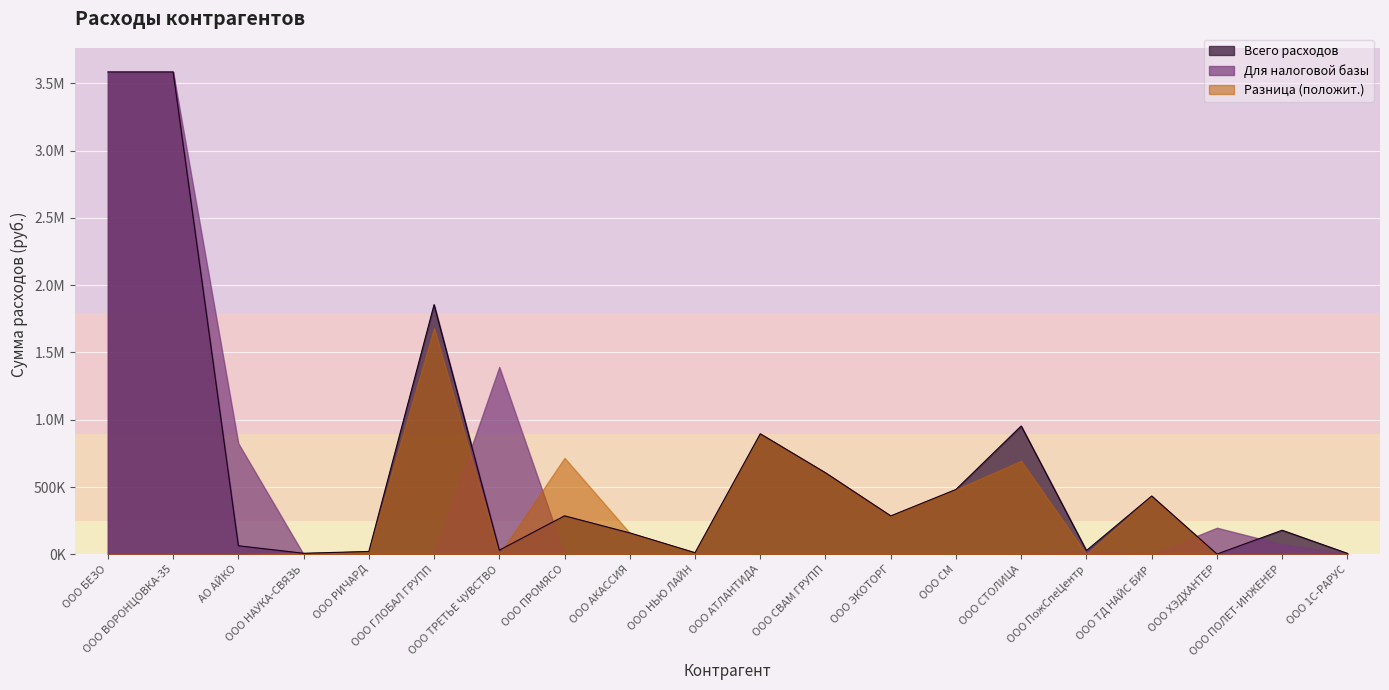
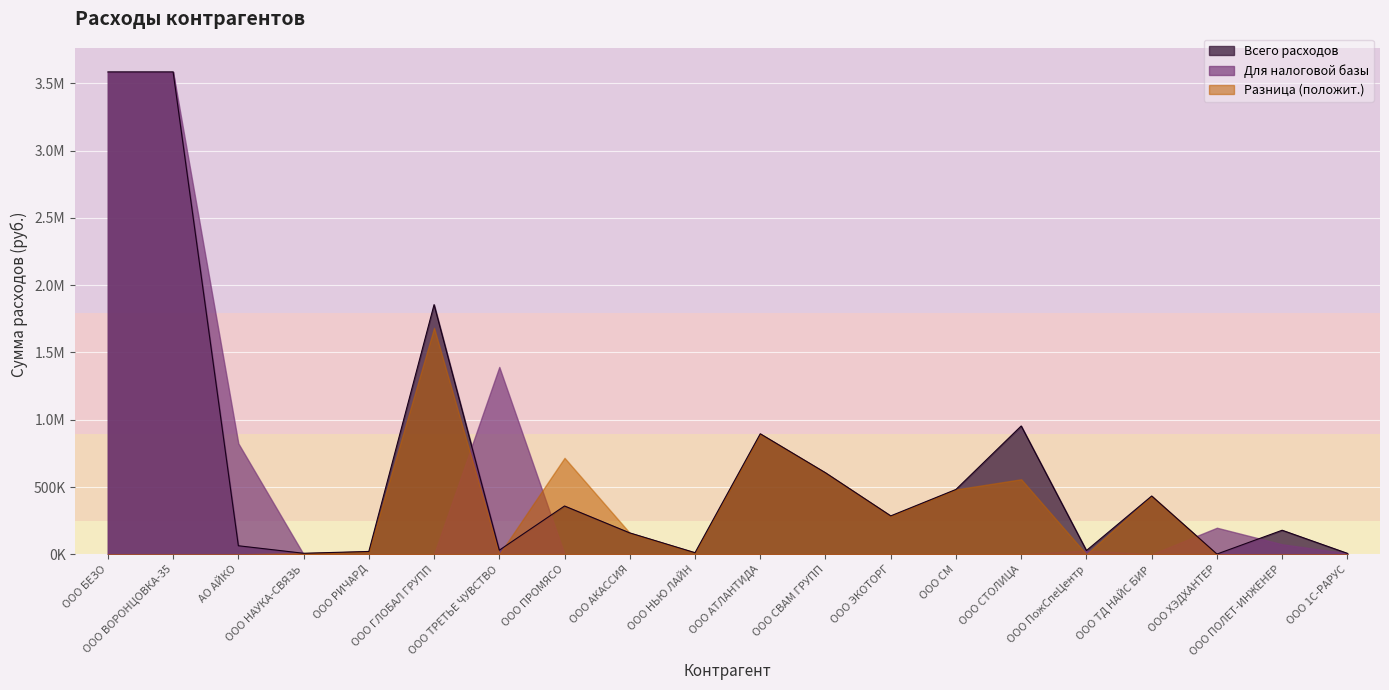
Всего расходов, ООО ПРОМЯСО: 290000 -> 360000
Разница (положит.), ООО СТОЛИЦА: 690000 -> 560000
